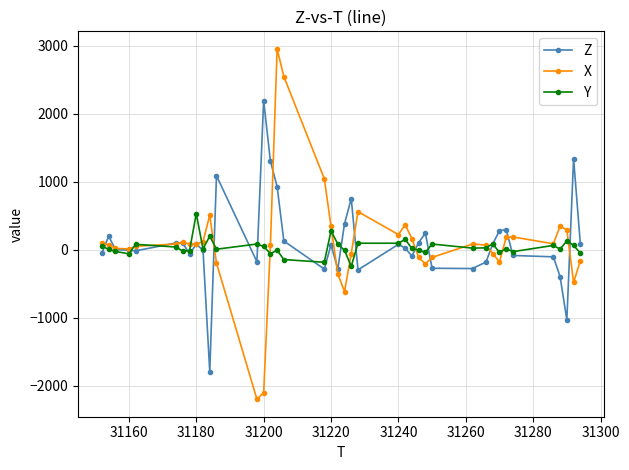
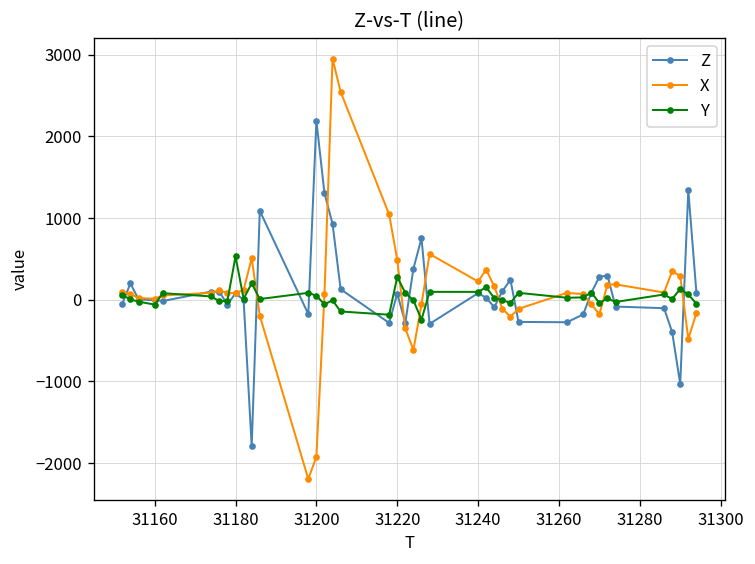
X, 31200: -2100 -> -1900
X, 31220: 300 -> 500
